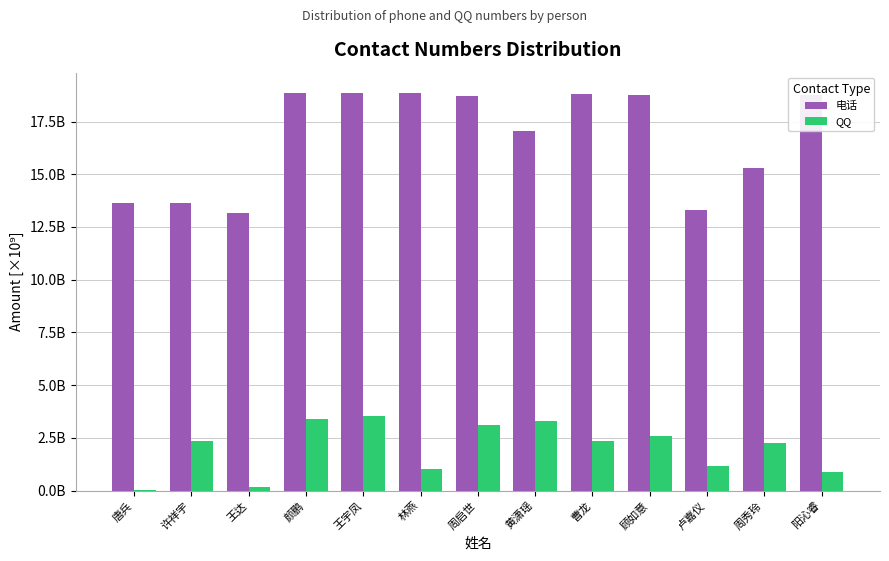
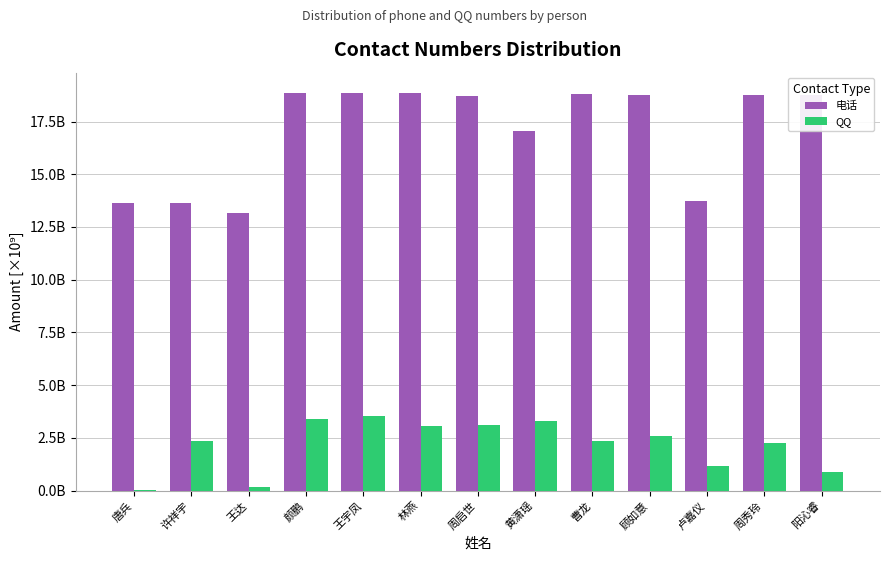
QQ, 林燕: 1000000000 -> 3100000000
电话, 卢嘉仪: 13300000000 -> 13800000000
电话, 周秀玲: 15300000000 -> 18800000000
